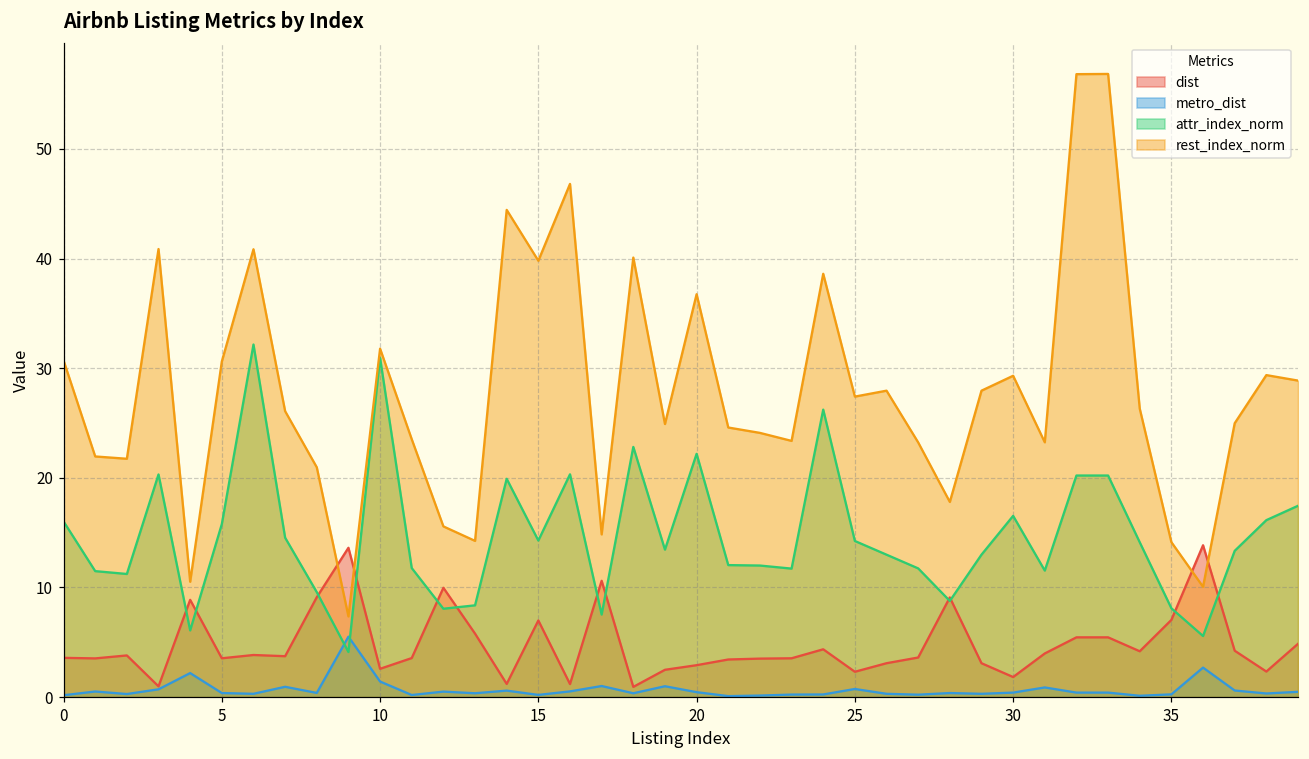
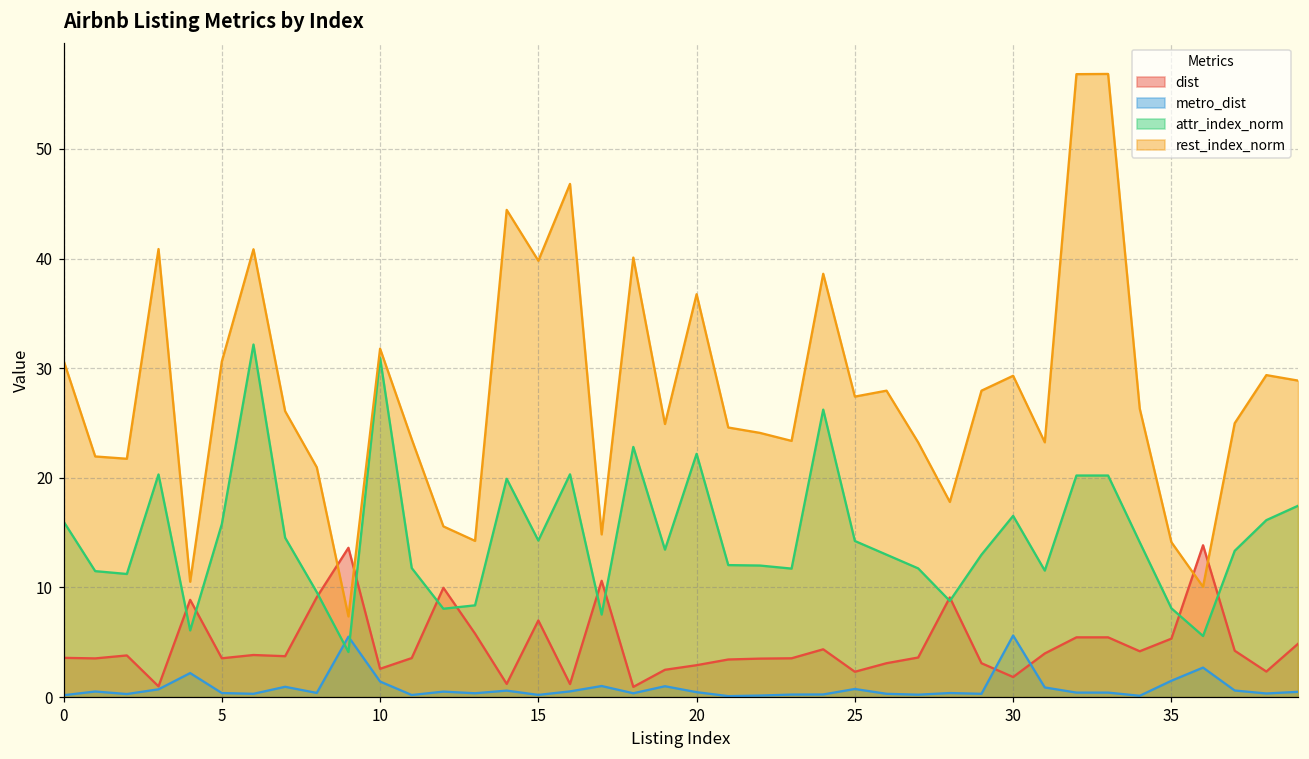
metro_dist, 30: 0 -> 6
dist, 35: 7 -> 5
metro_dist, 35: 0 -> 1
